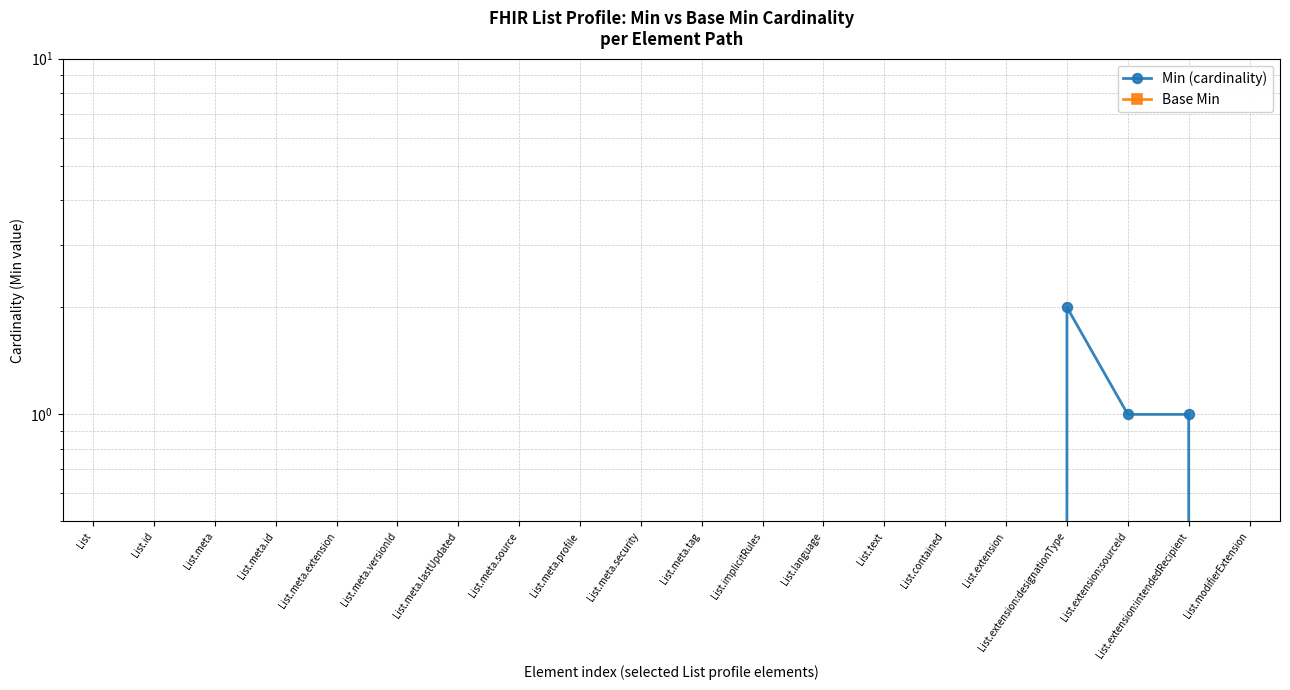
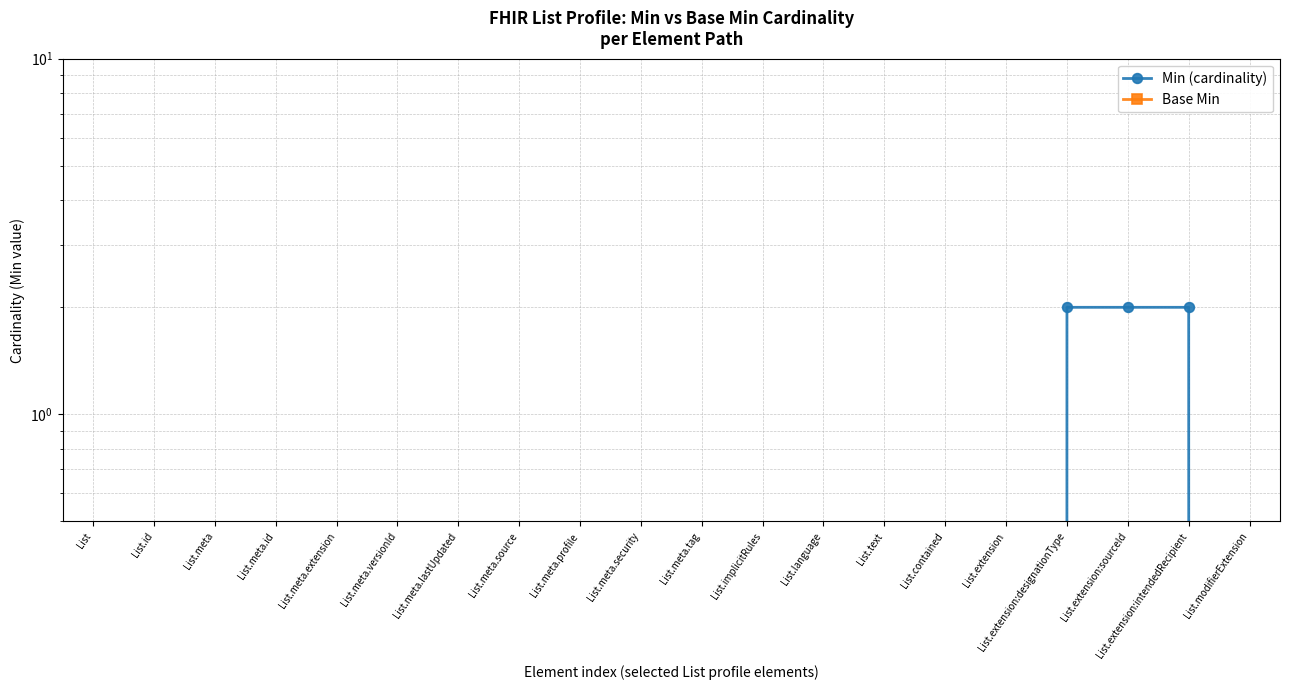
Min (cardinality), List.extension:sourceId: 1 -> 2
Min (cardinality), List.extension:intendedRecipient: 1 -> 2
